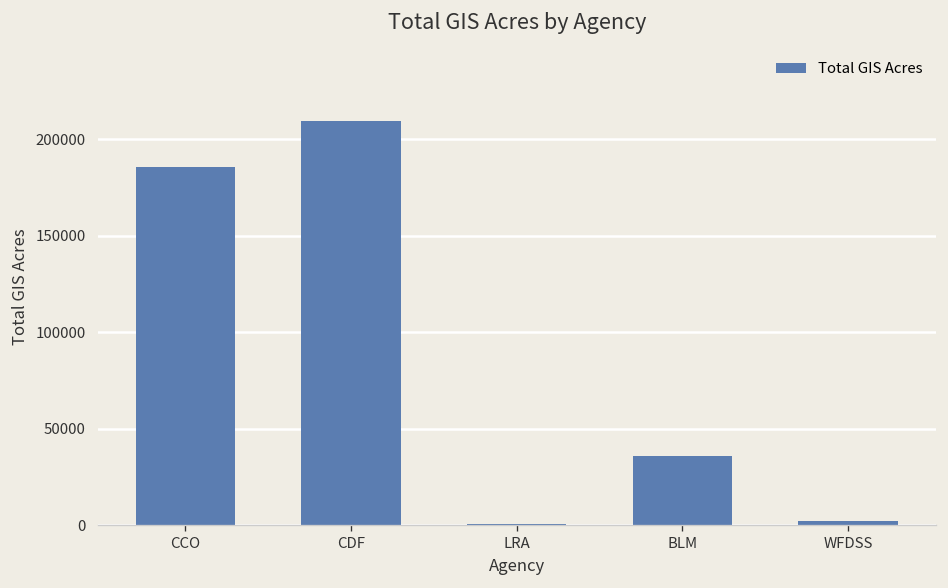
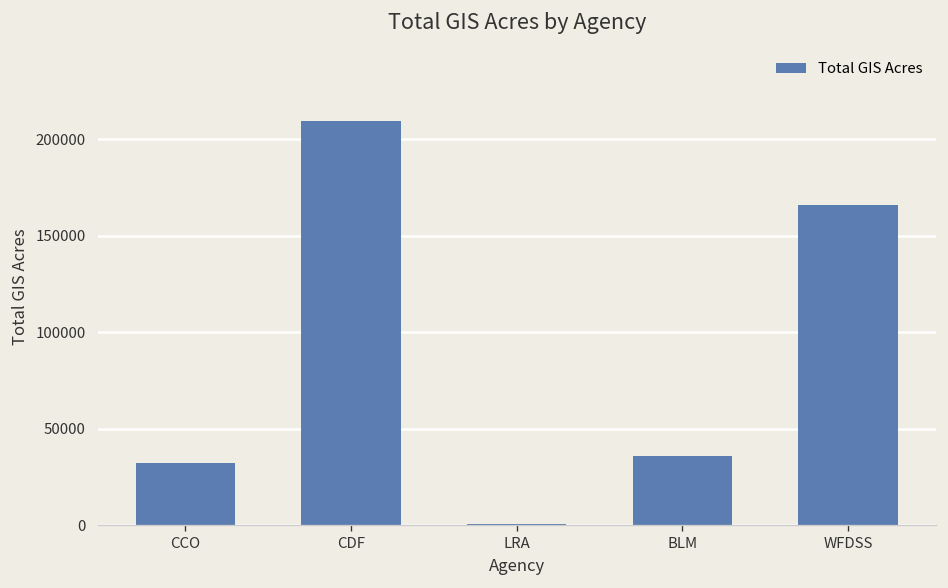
CCO: 185000 -> 32000
WFDSS: 2000 -> 166000
